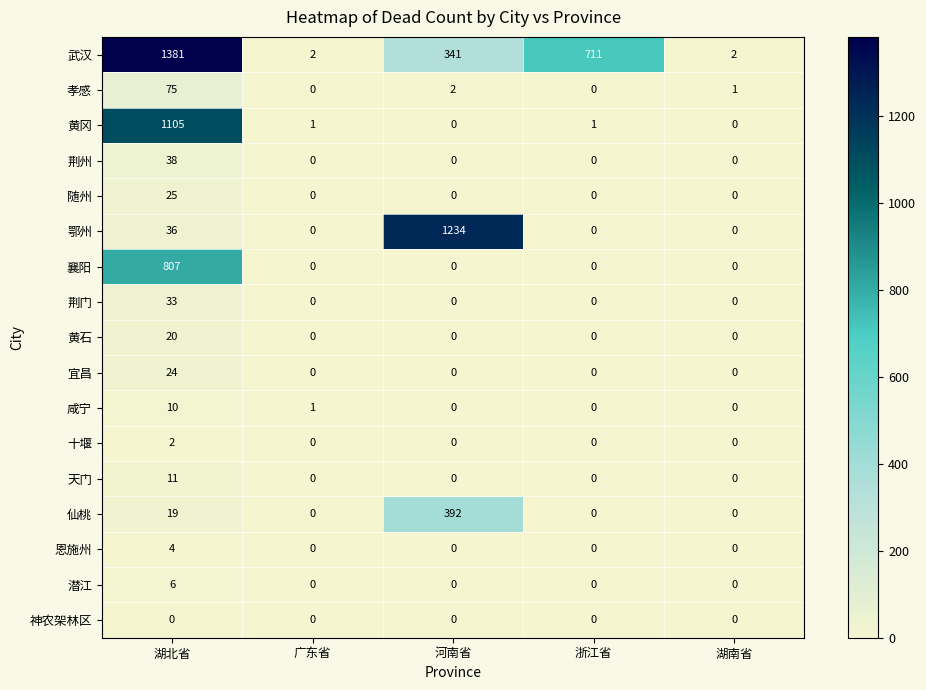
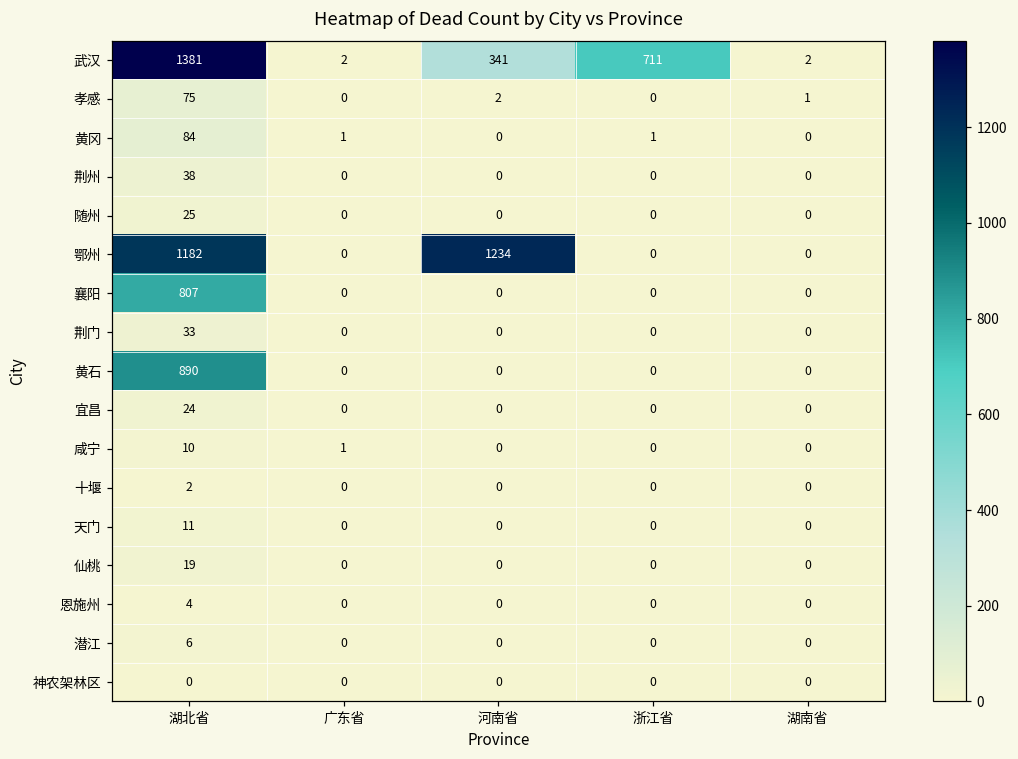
黄冈, 湖北省: 1105 -> 84
鄂州, 湖北省: 36 -> 1182
黄石, 湖北省: 20 -> 890
仙桃, 河南省: 392 -> 0
